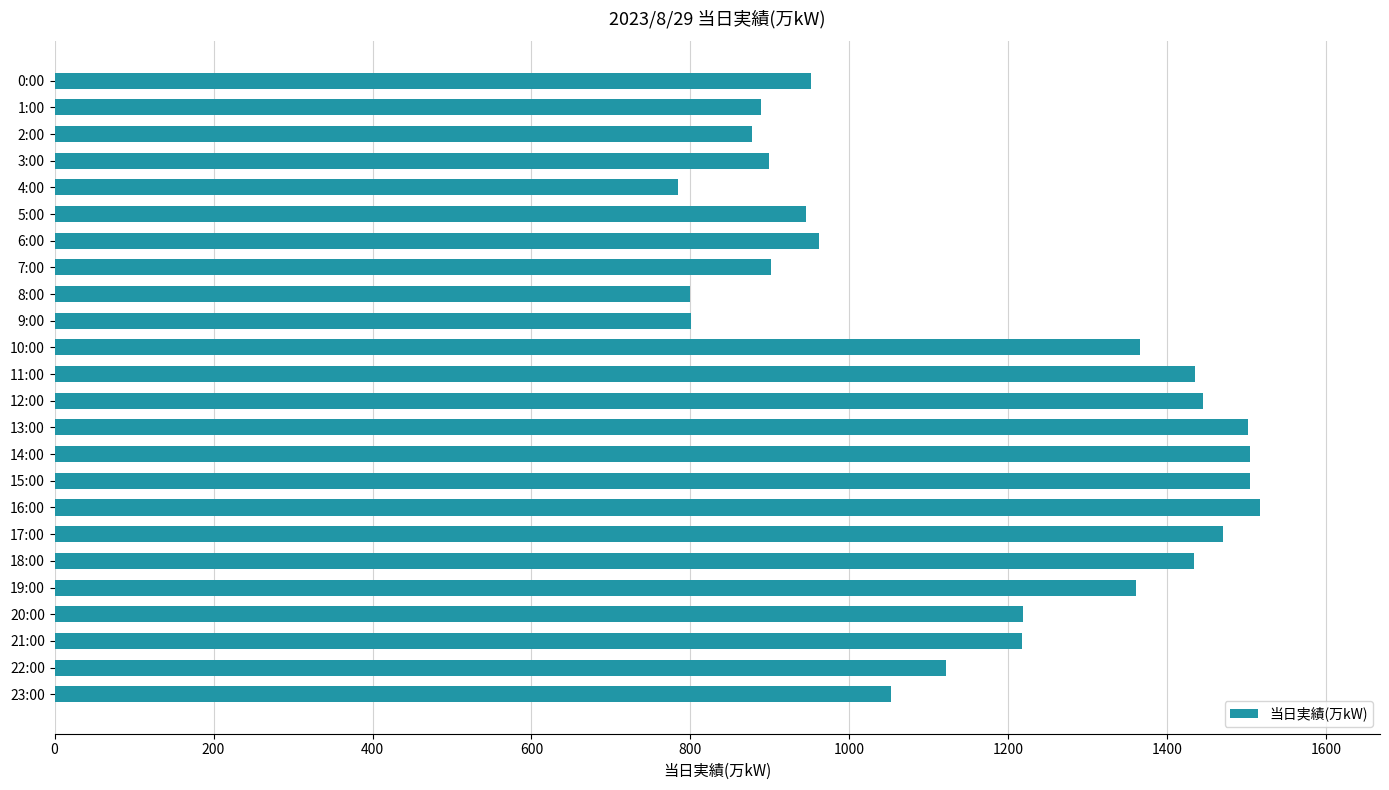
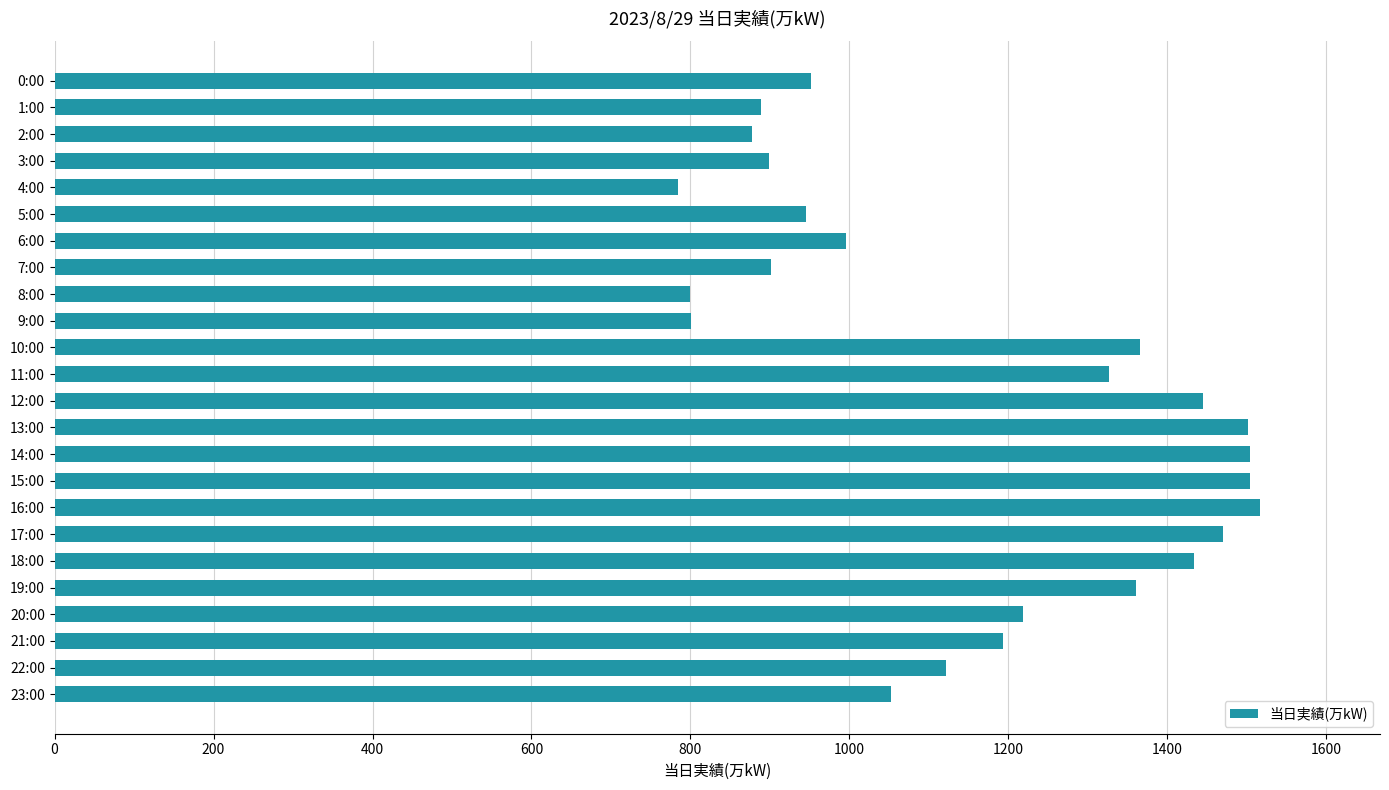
6:00: 960 -> 1000
11:00: 1440 -> 1330
21:00: 1220 -> 1190
